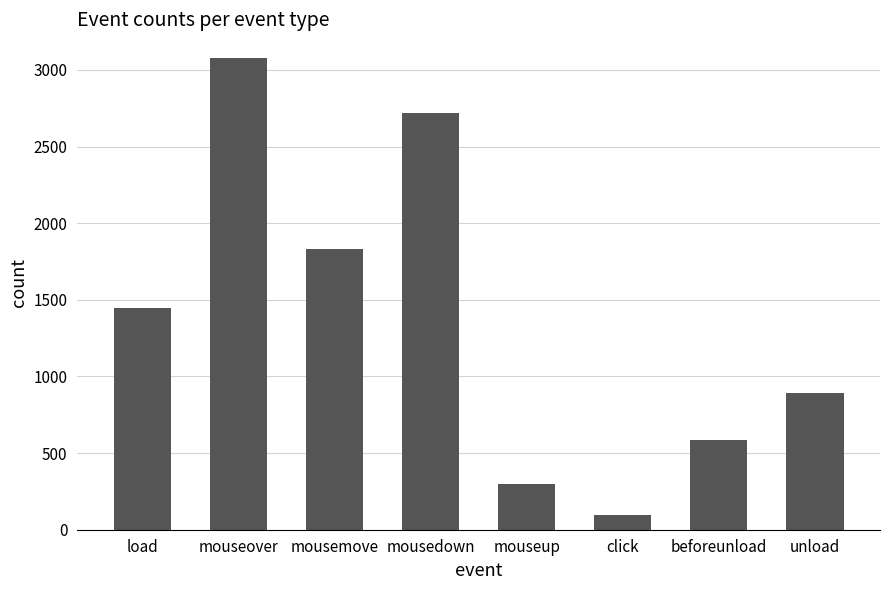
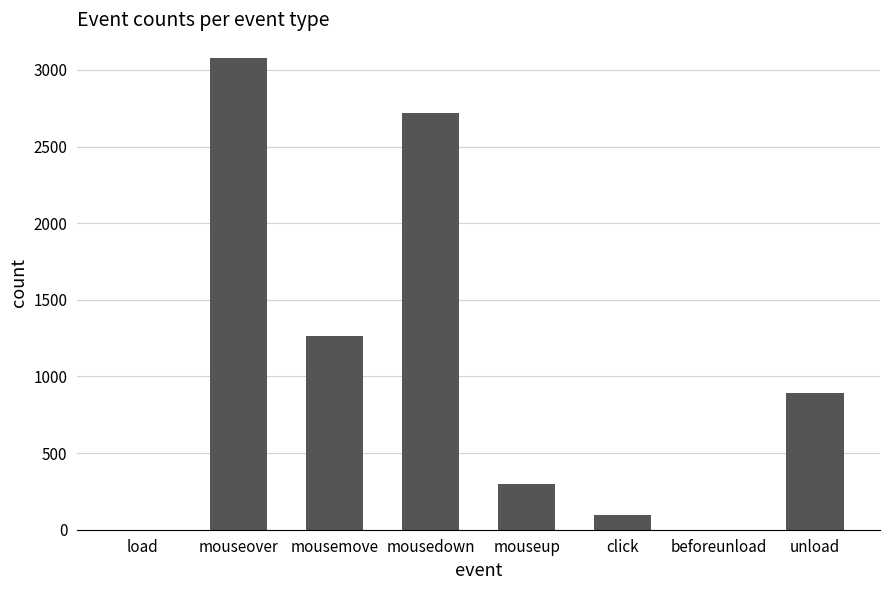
load: 1440 -> 0
mousemove: 1830 -> 1260
beforeunload: 580 -> 0
